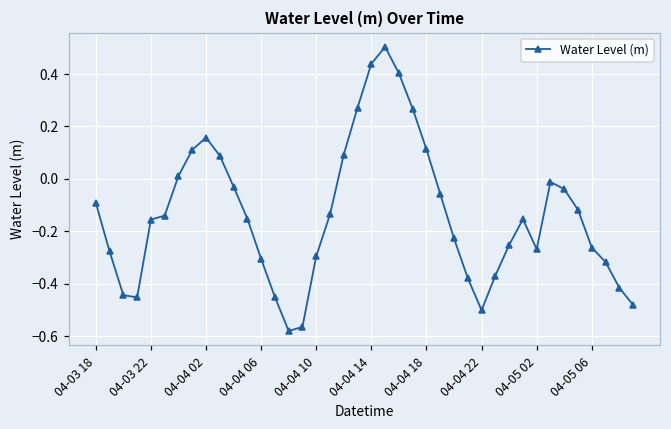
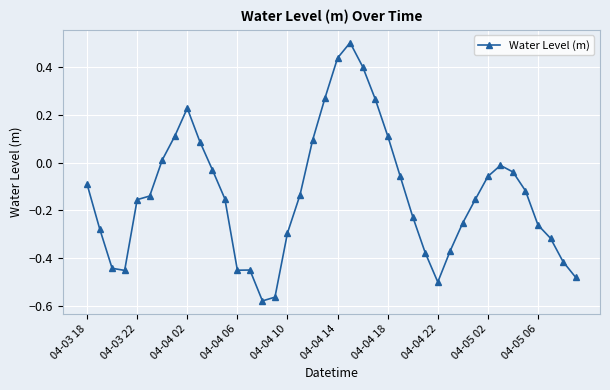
04-04 02: 0.16 -> 0.23
04-04 06: -0.30 -> -0.45
04-05 02: -0.27 -> -0.06
